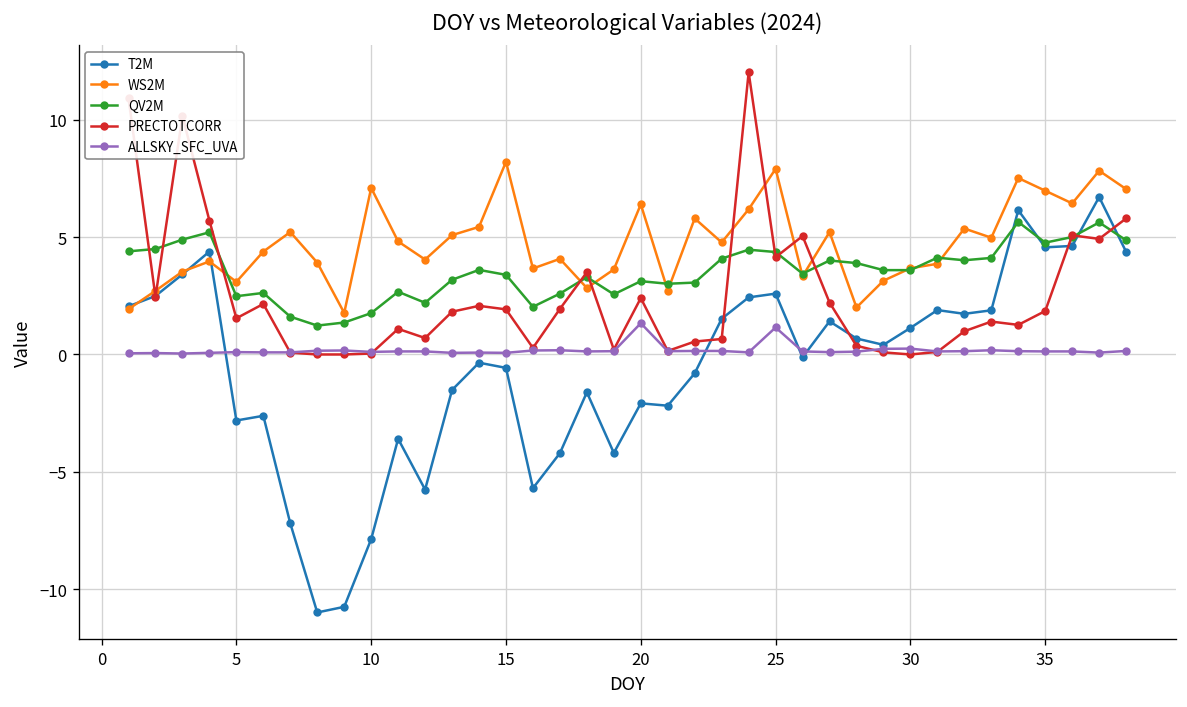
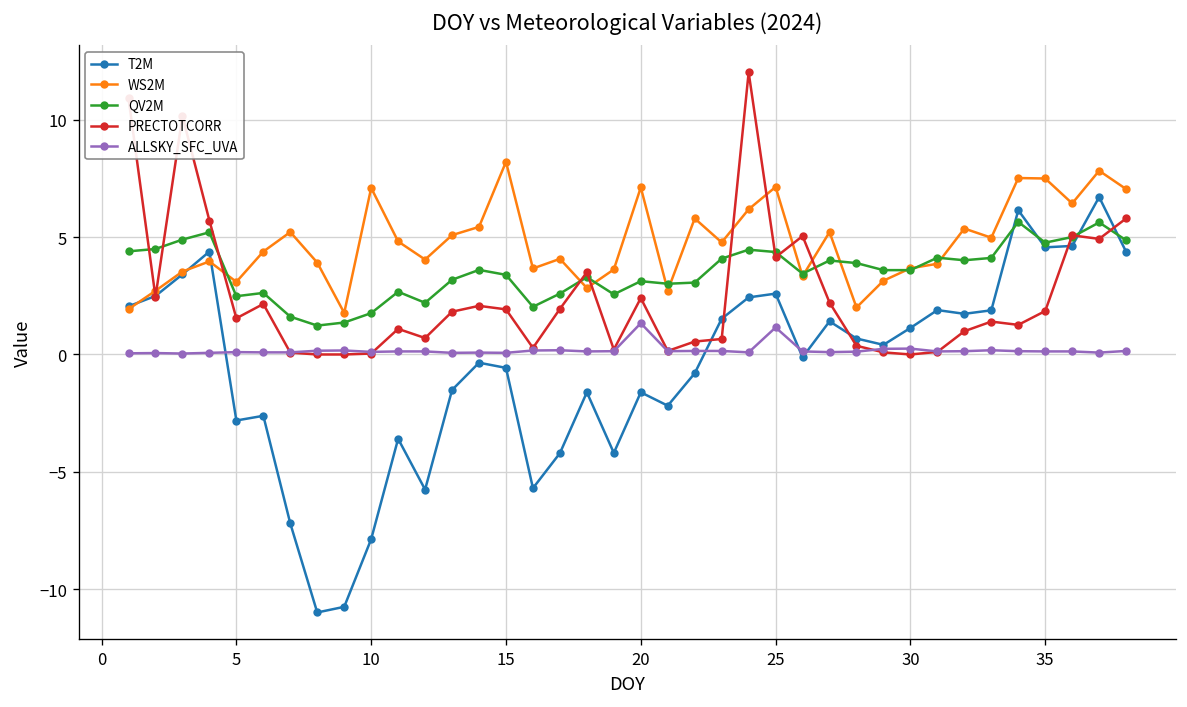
T2M, 20: -2.1 -> -1.6
WS2M, 20: 6.4 -> 7.1
WS2M, 25: 7.9 -> 7.1
WS2M, 35: 7.0 -> 7.5
